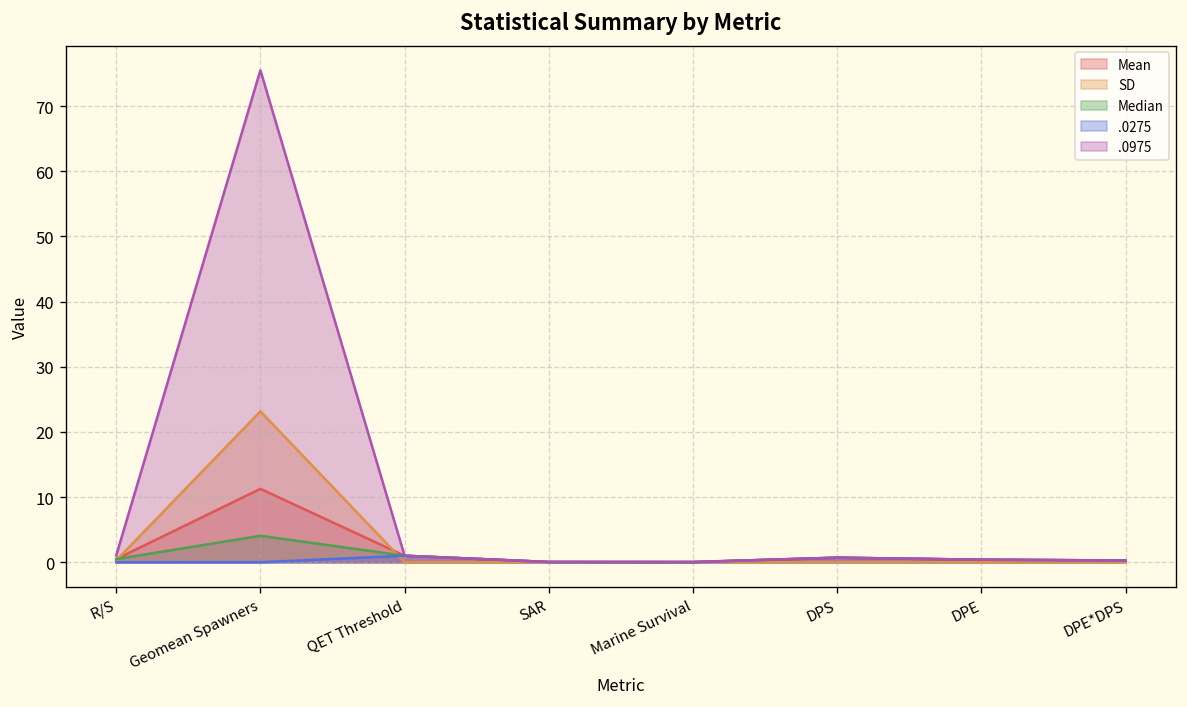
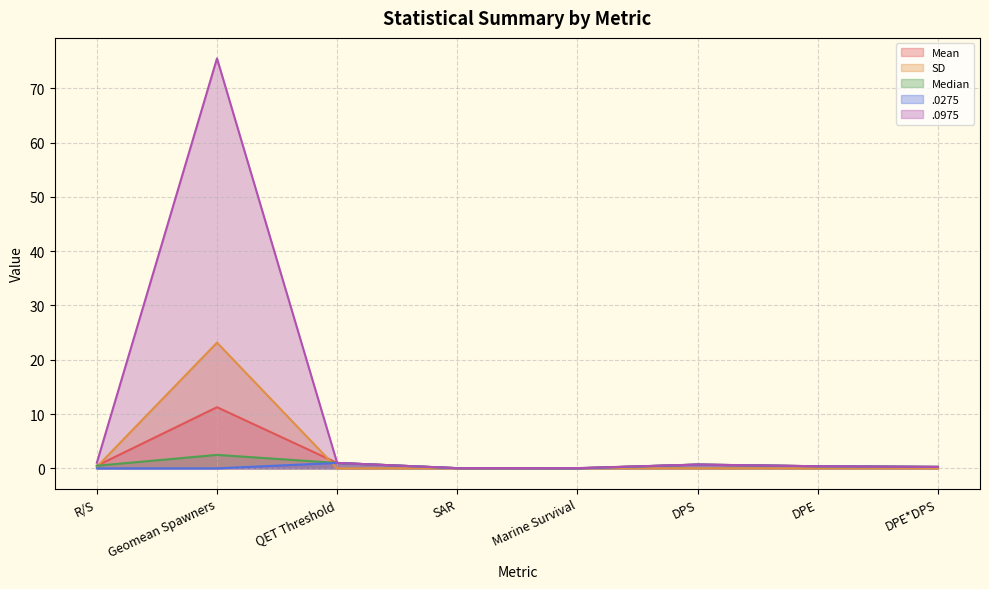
Median, Geomean Spawners: 4 -> 2
